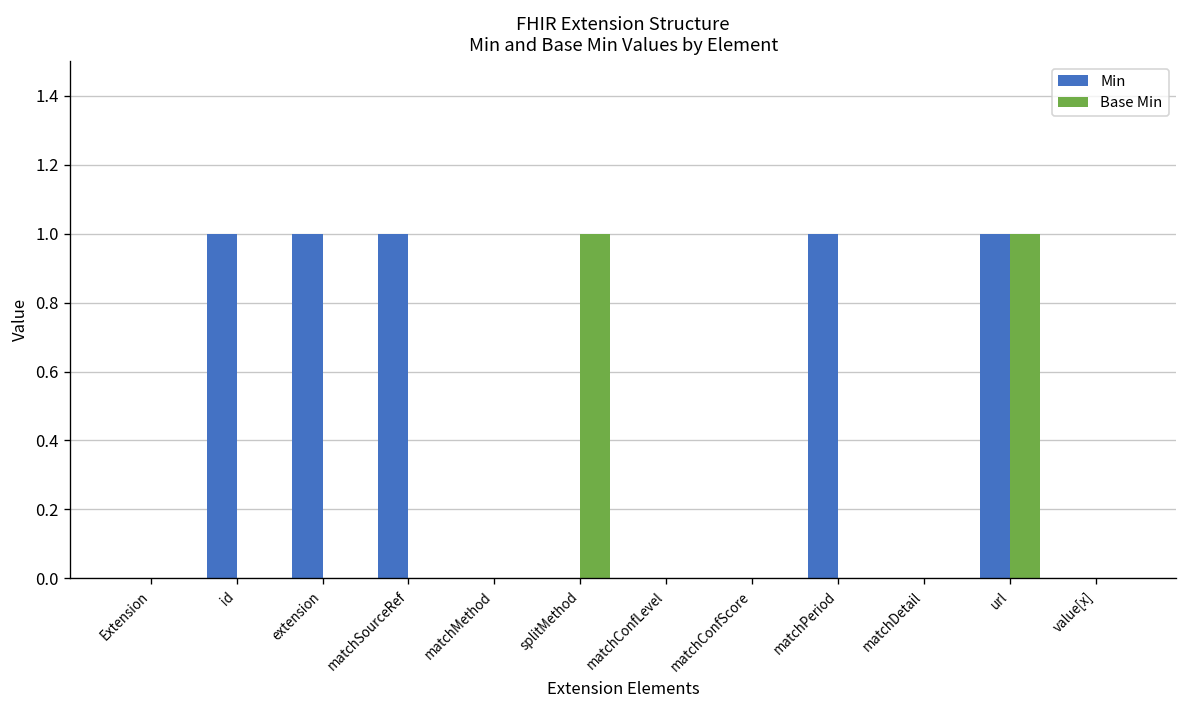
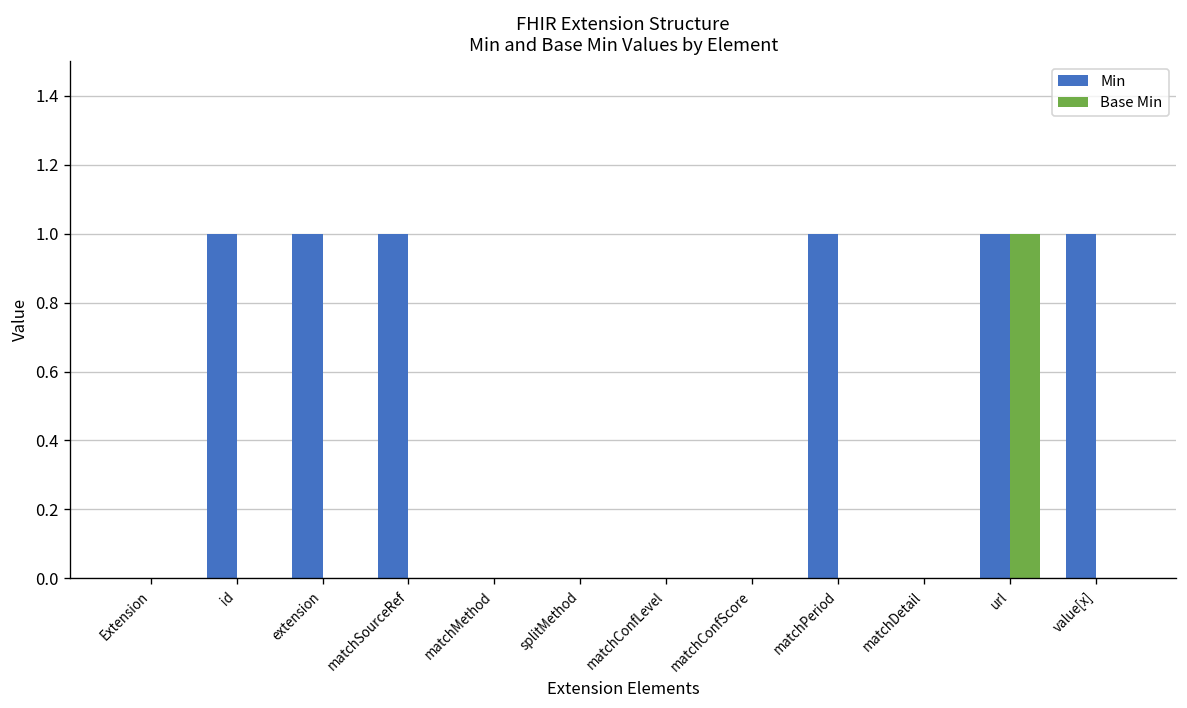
Base Min, splitMethod: 1 -> 0
Min, value[x]: 0 -> 1
